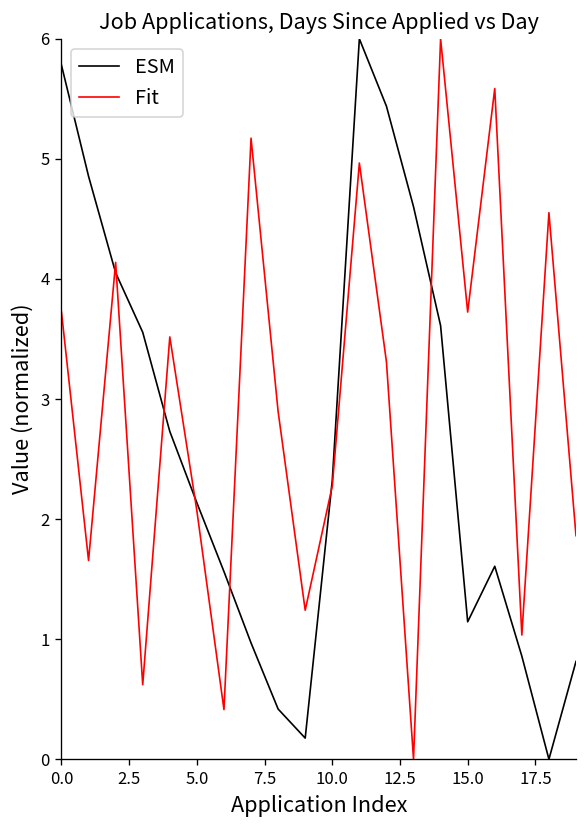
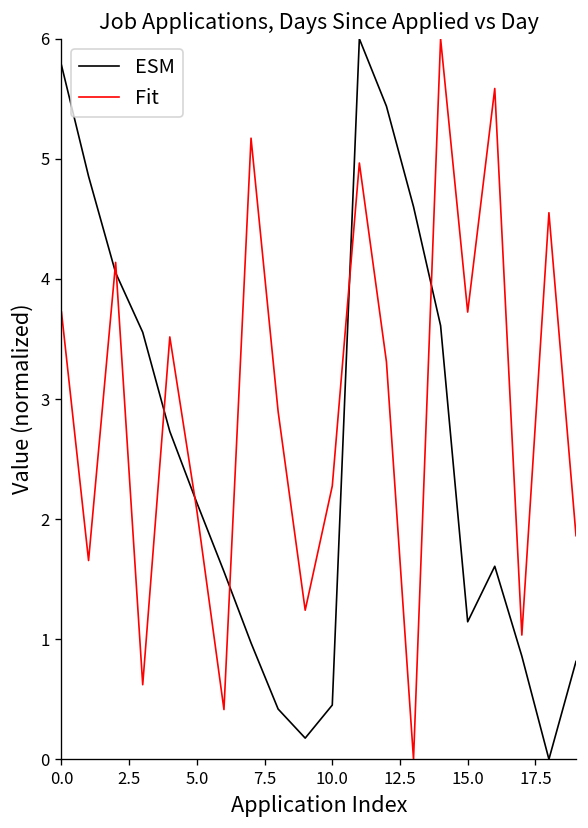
ESM, 10.0: 2.32 -> 0.45
